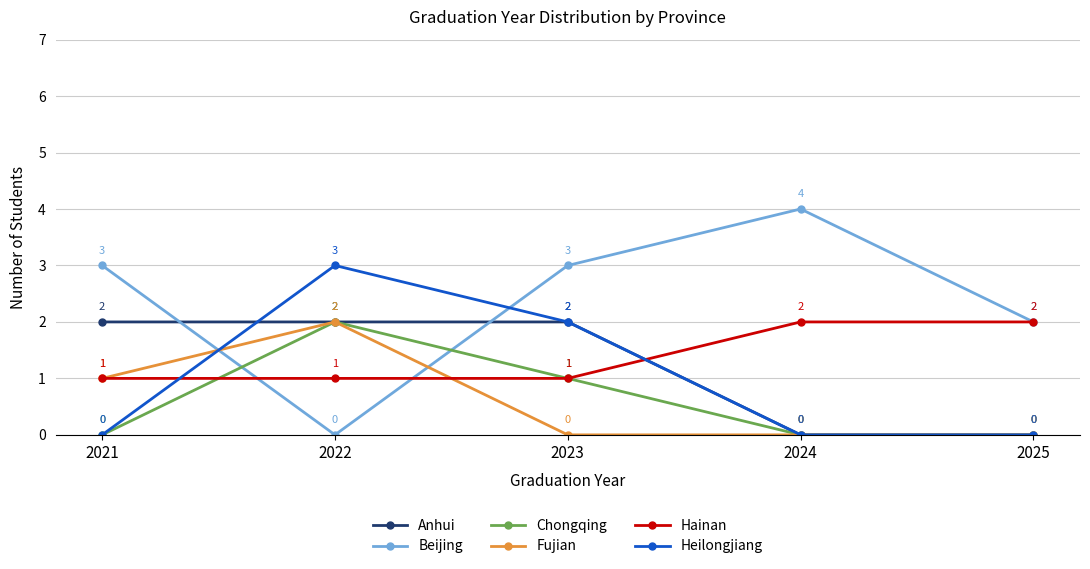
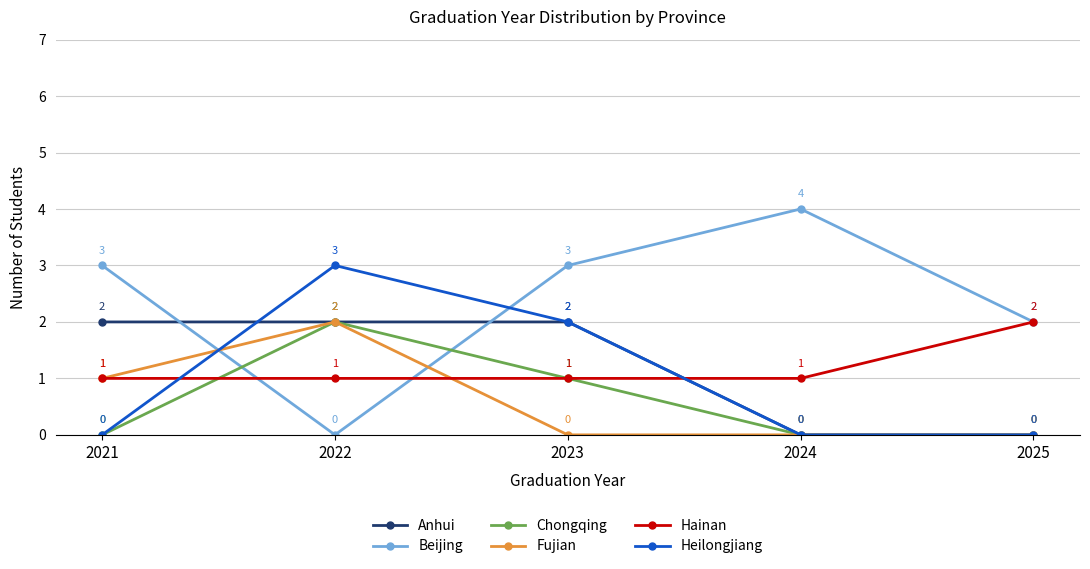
Hainan, 2024: 2 -> 1
